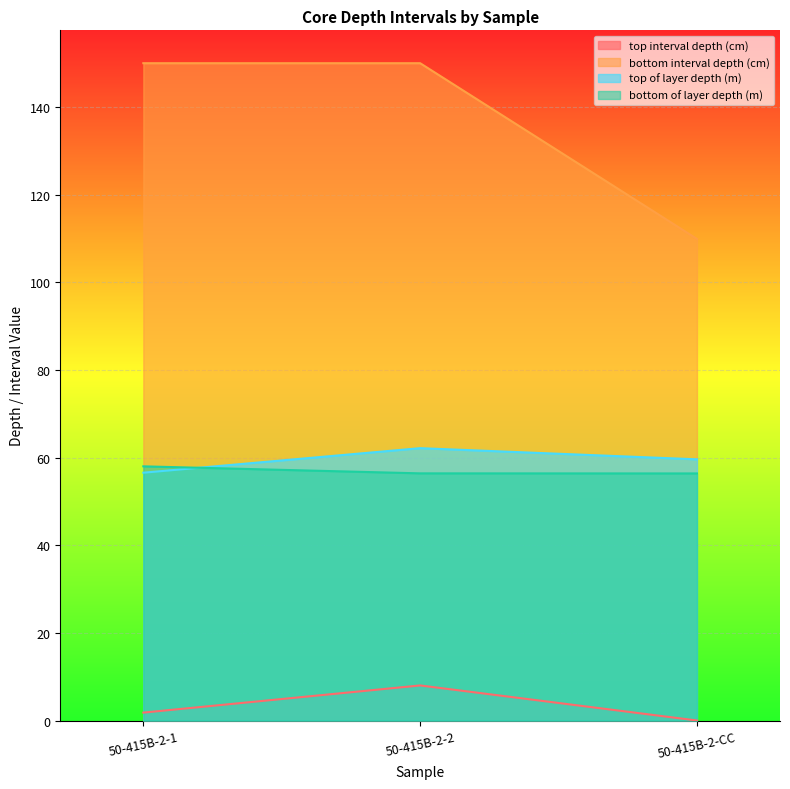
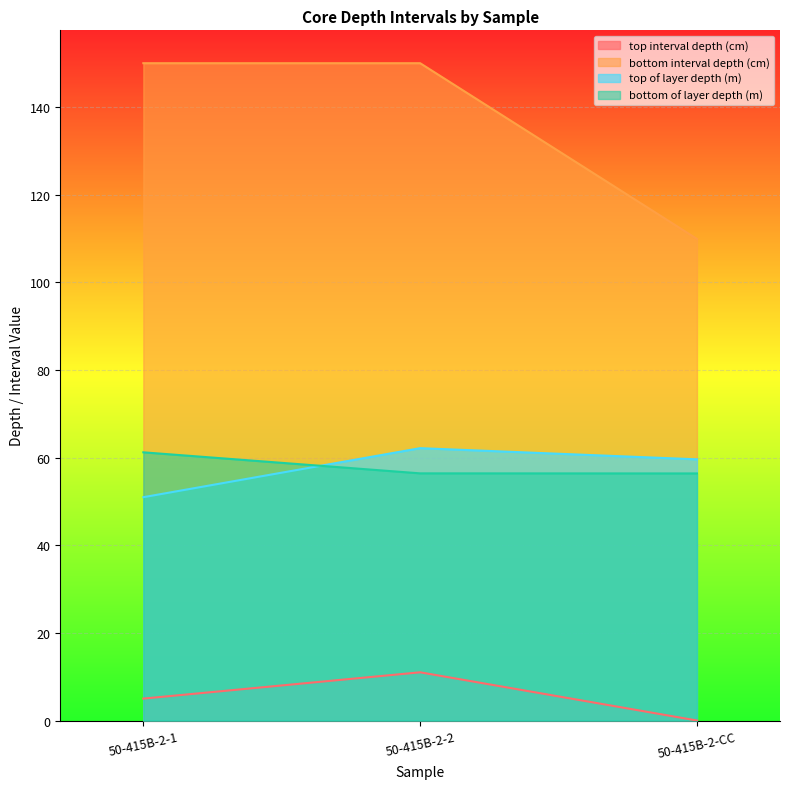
top interval depth (cm), 50-415B-2-1: 2 -> 5
top of layer depth (m), 50-415B-2-1: 57 -> 51
bottom of layer depth (m), 50-415B-2-1: 58 -> 61
top interval depth (cm), 50-415B-2-2: 8 -> 11
